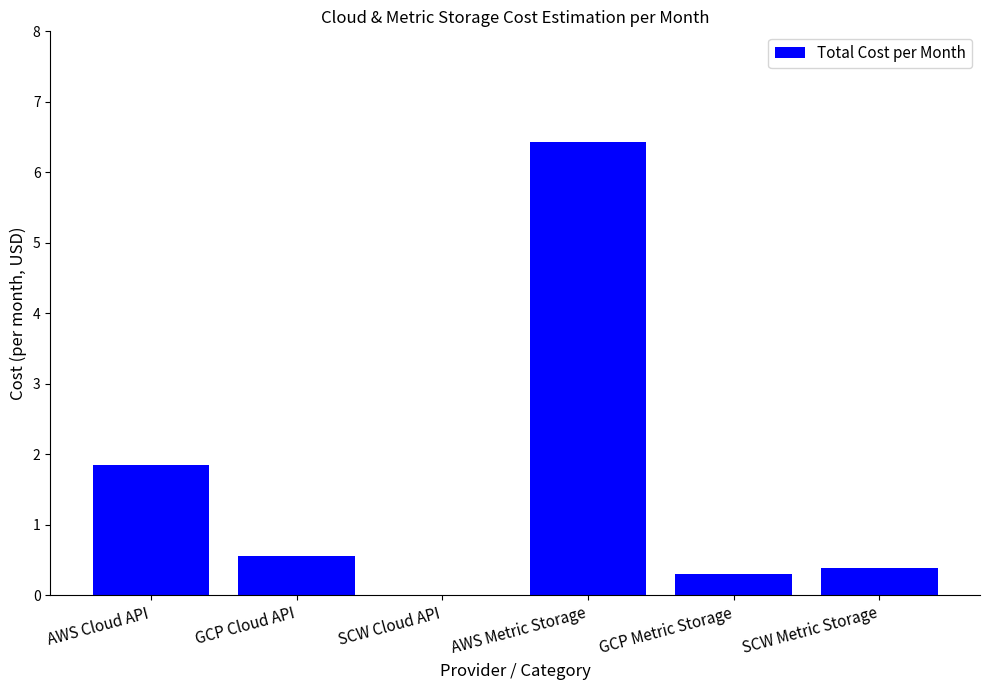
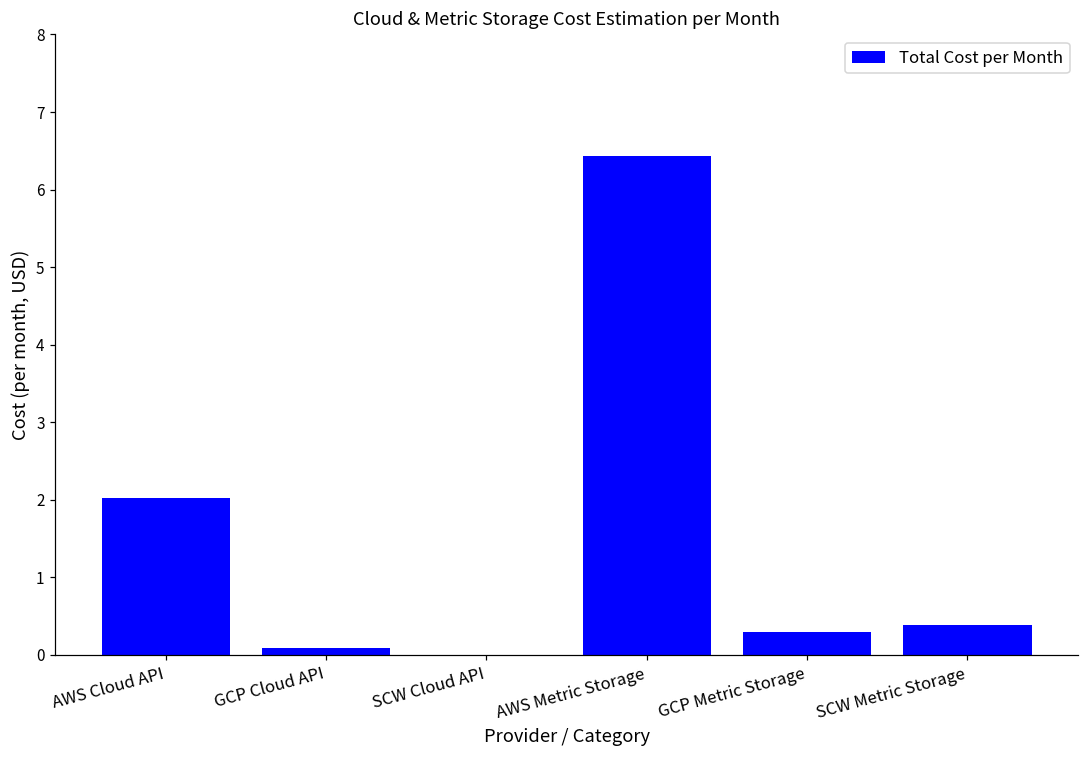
AWS Cloud API: 1.8 -> 2.0
GCP Cloud API: 0.6 -> 0.1
